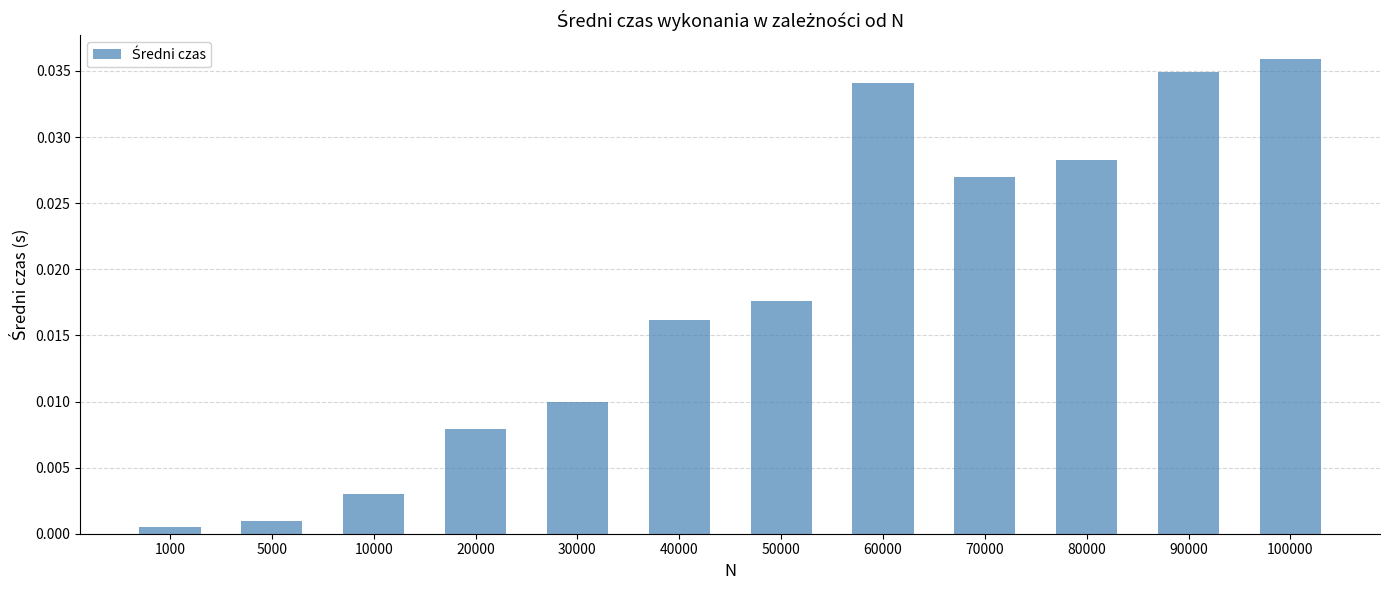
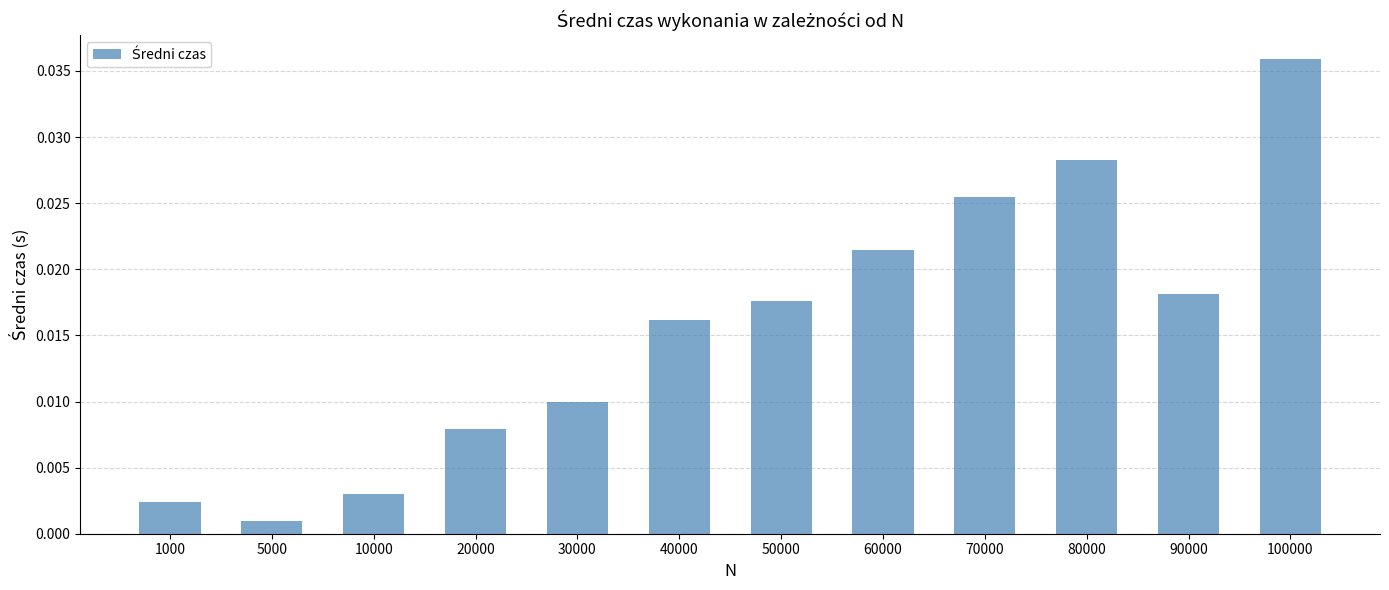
1000: 0.0005 -> 0.0024
60000: 0.0341 -> 0.0215
70000: 0.0269 -> 0.0255
90000: 0.0349 -> 0.0181
